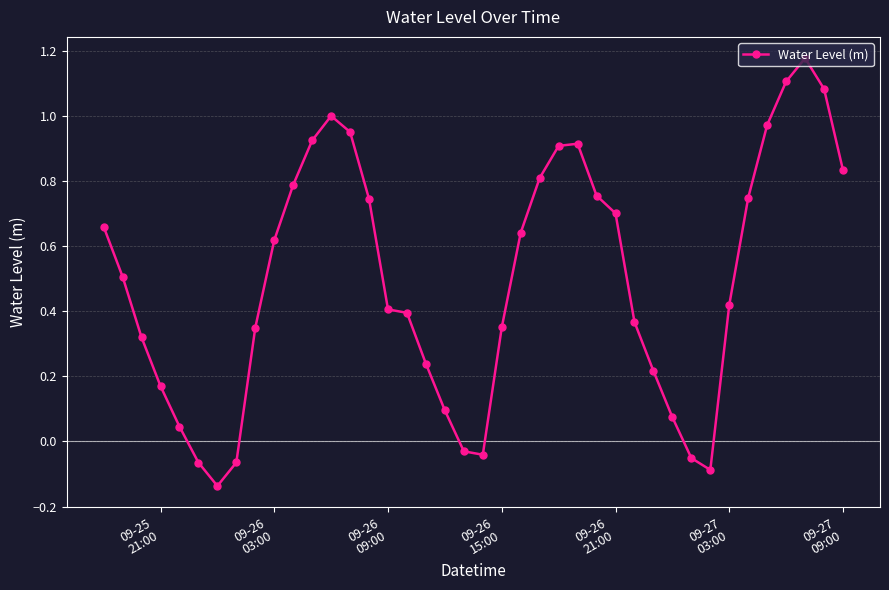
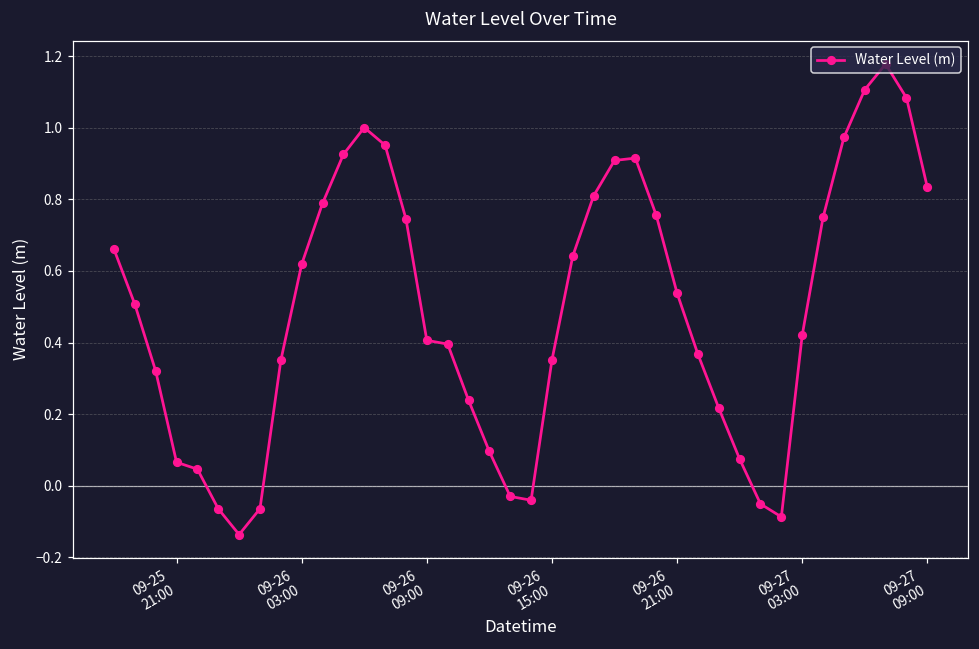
09-25 21:00: 0.17 -> 0.07
09-26 21:00: 0.70 -> 0.54
